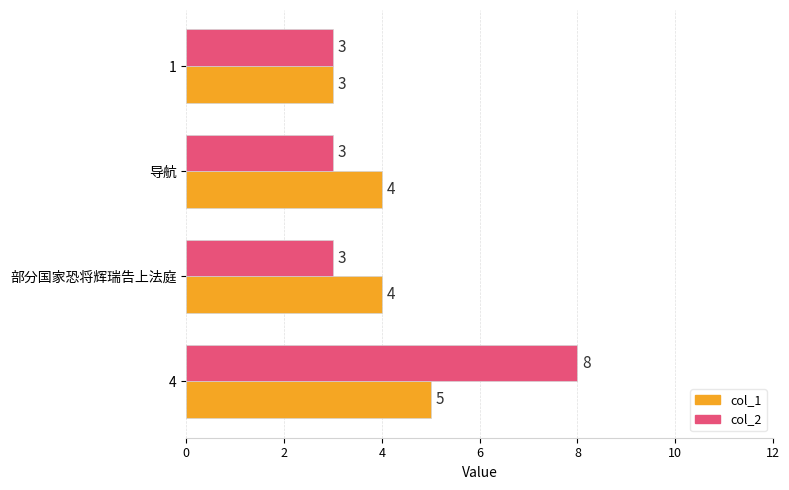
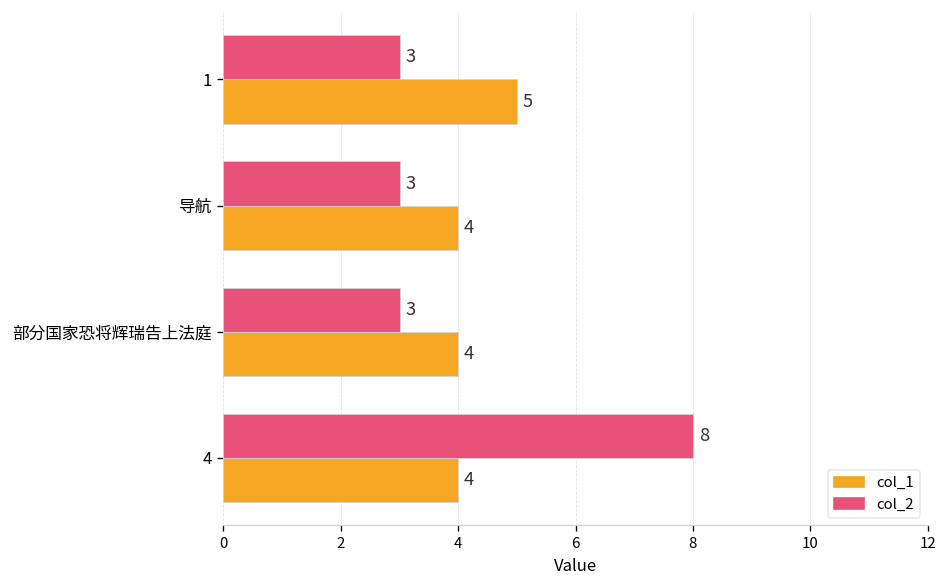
col_1, 1: 3 -> 5
col_1, 4: 5 -> 4
